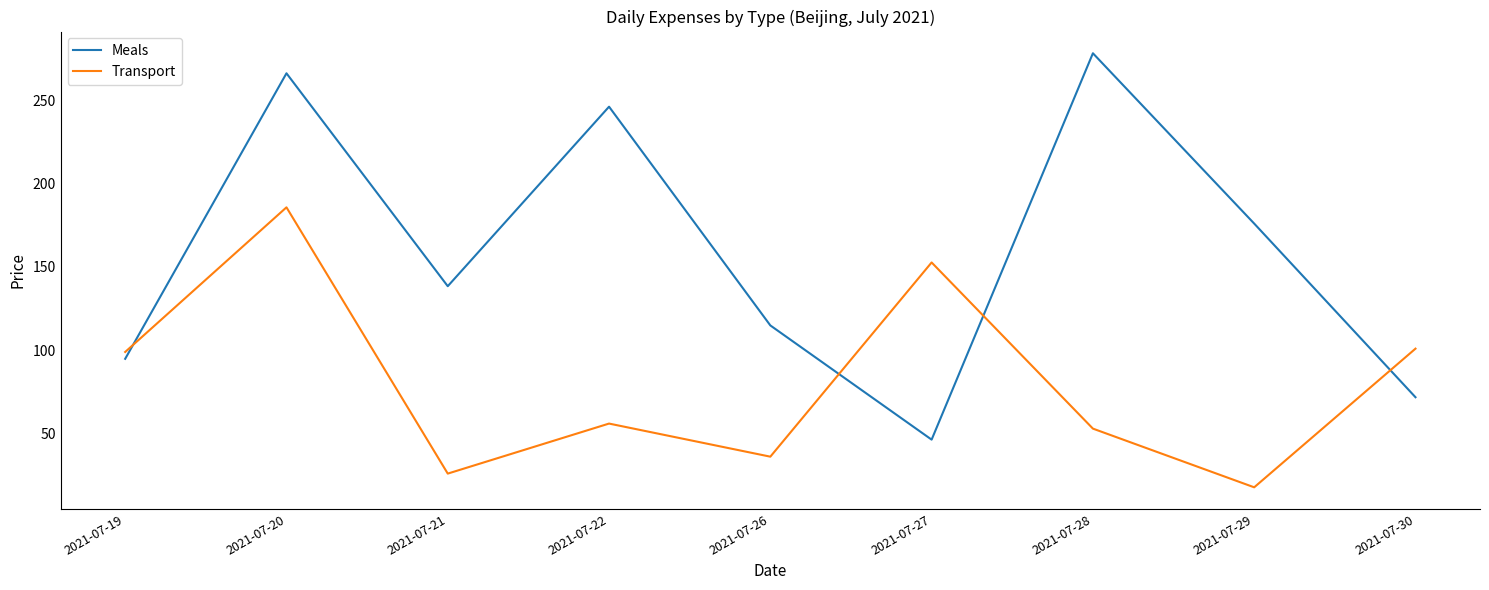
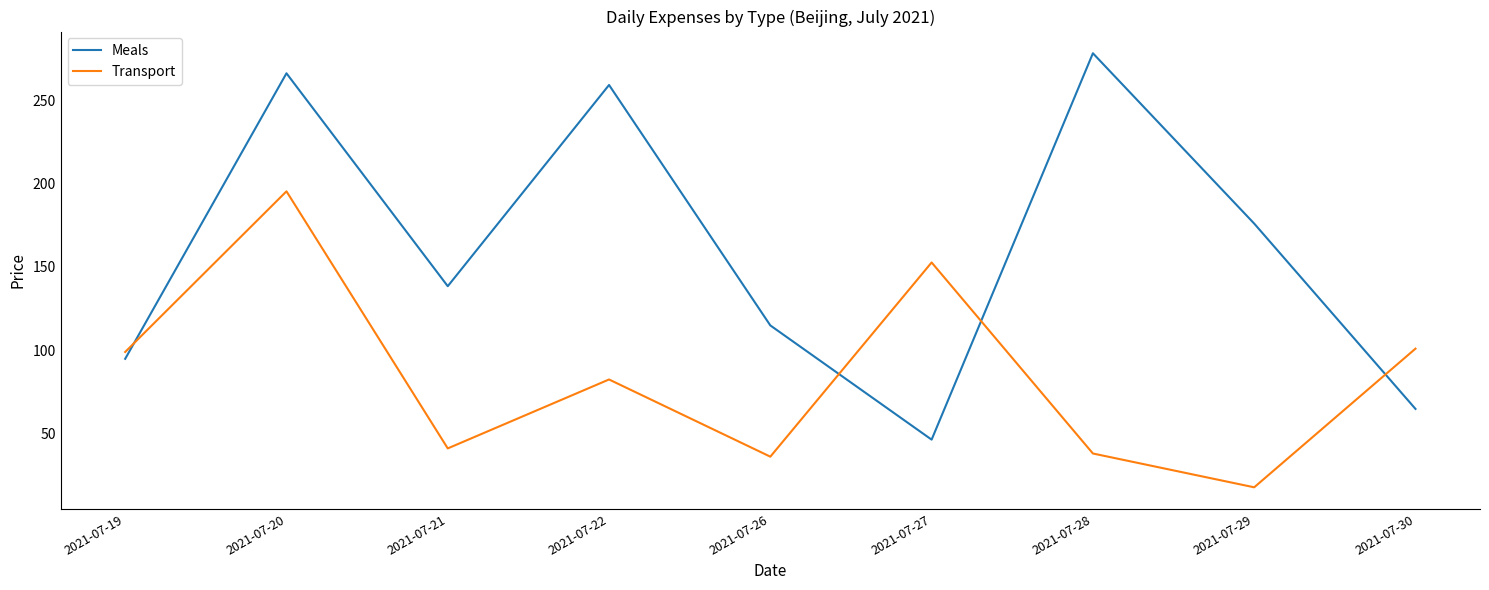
Transport, 2021-07-20: 186 -> 195
Transport, 2021-07-21: 26 -> 41
Meals, 2021-07-22: 246 -> 259
Transport, 2021-07-22: 56 -> 83
Transport, 2021-07-28: 53 -> 38
Meals, 2021-07-30: 72 -> 65
